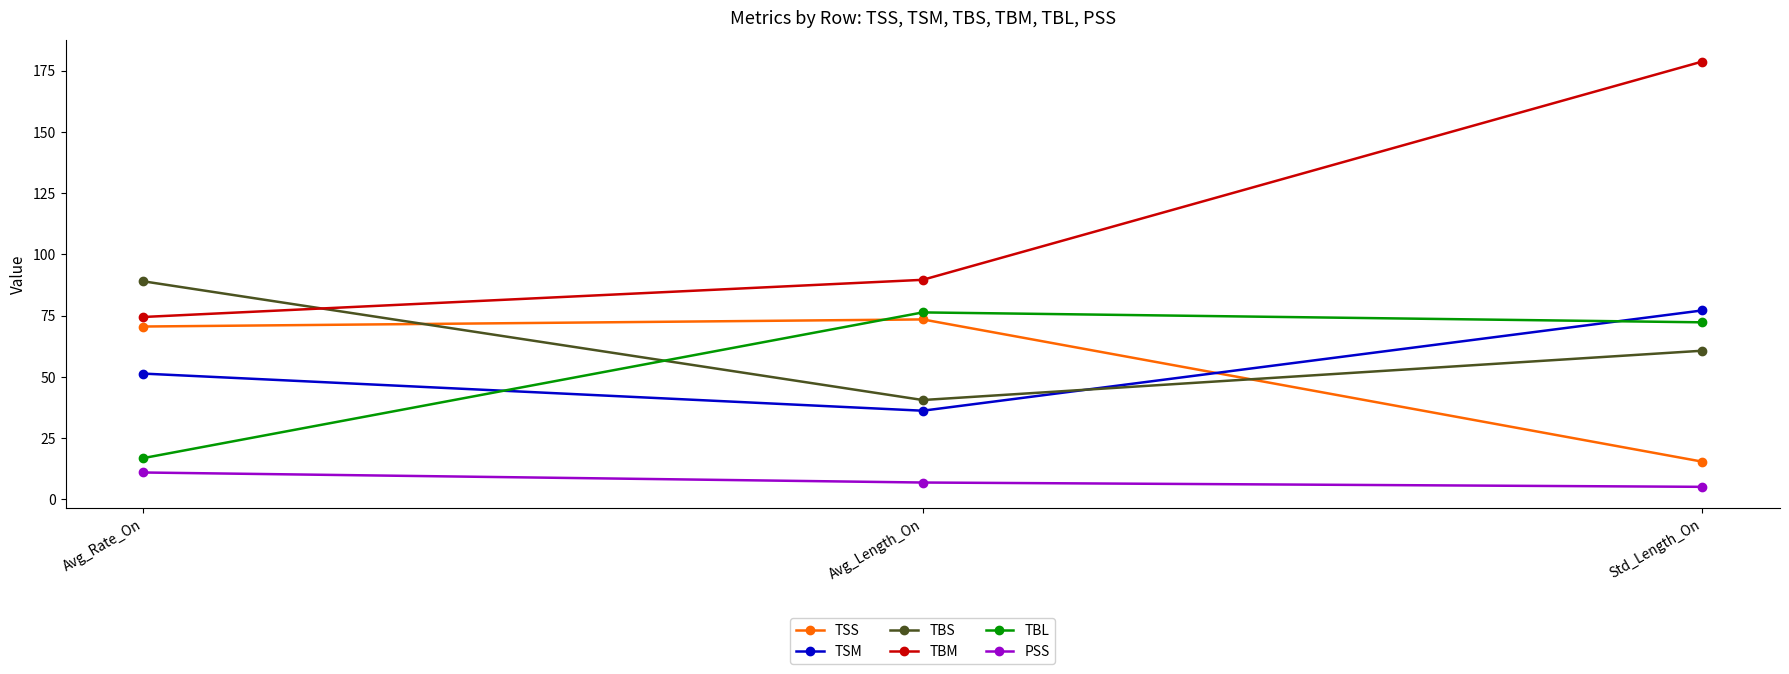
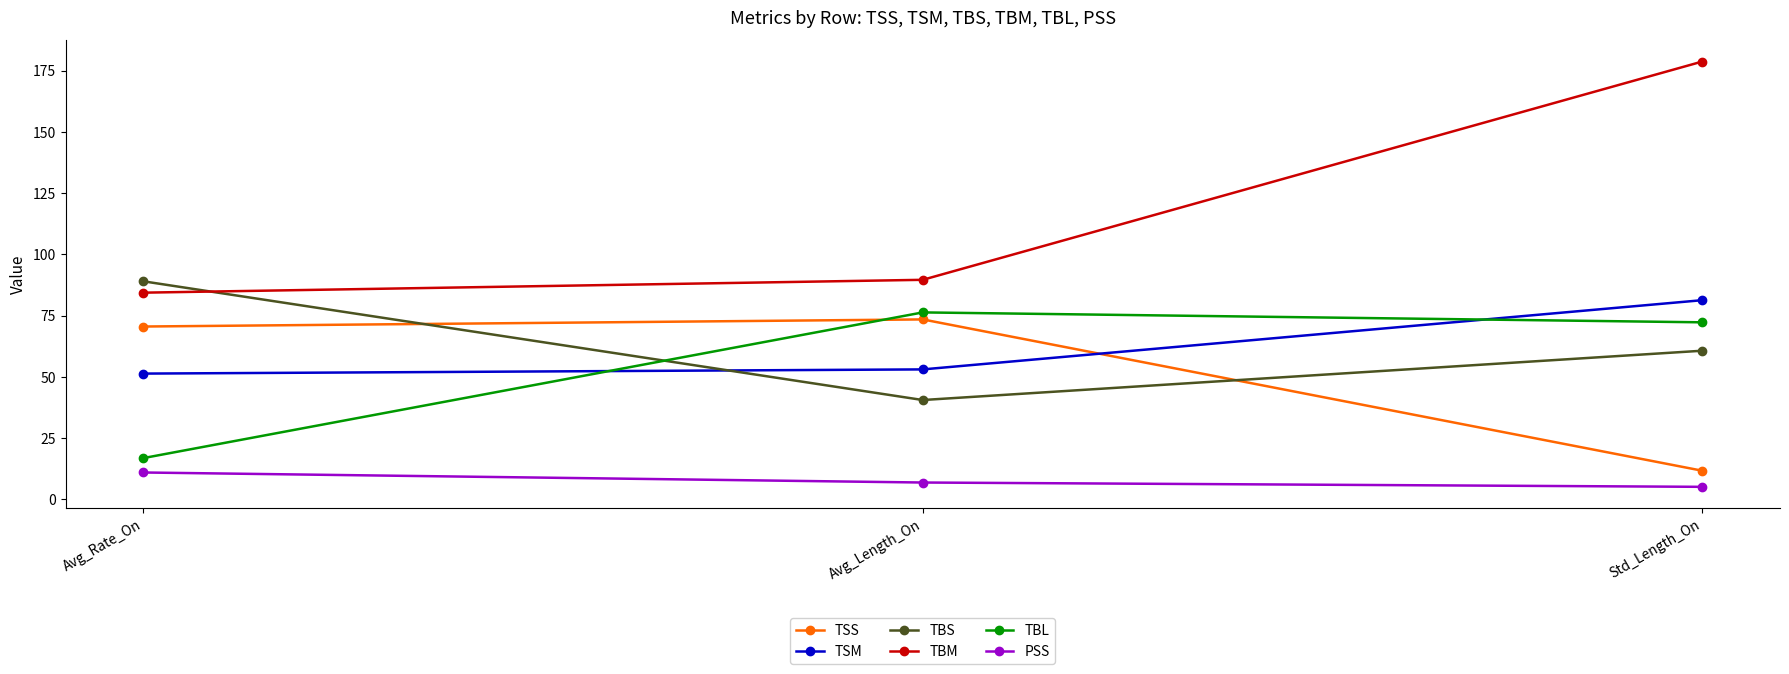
TBM, Avg_Rate_On: 74 -> 84
TSM, Avg_Length_On: 36 -> 53
TSS, Std_Length_On: 15 -> 12
TSM, Std_Length_On: 77 -> 81
